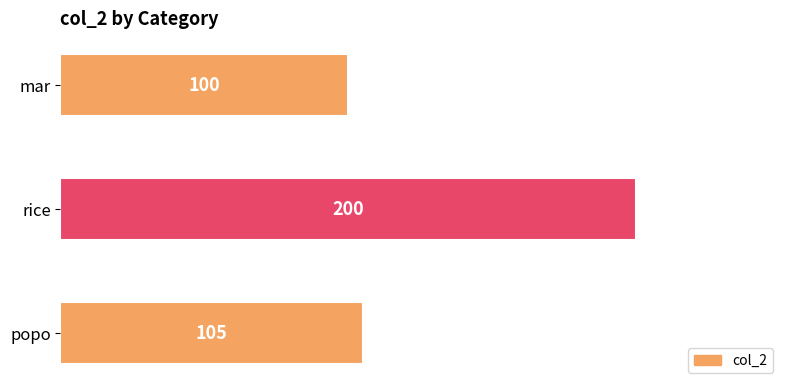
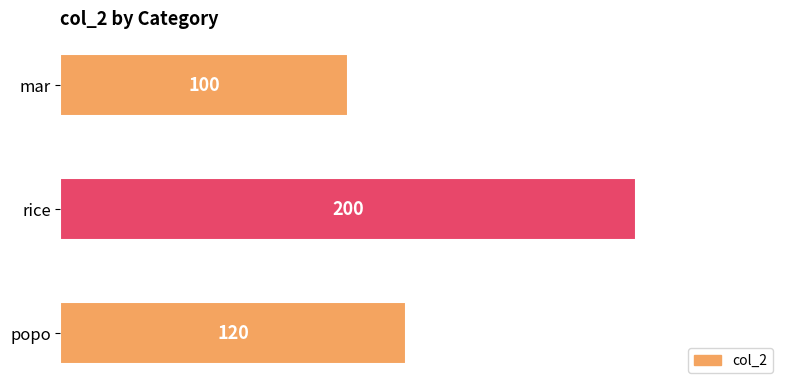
popo: 105 -> 120
